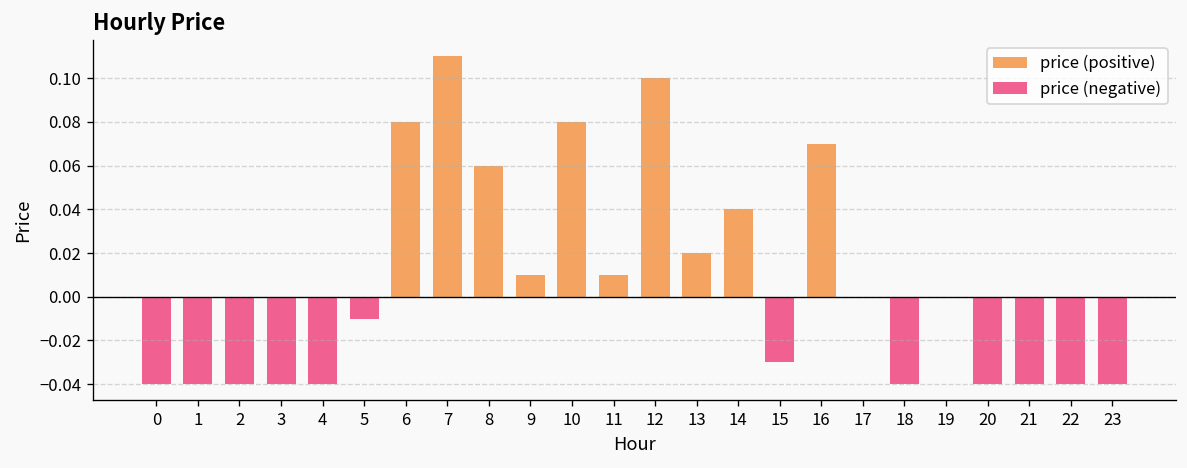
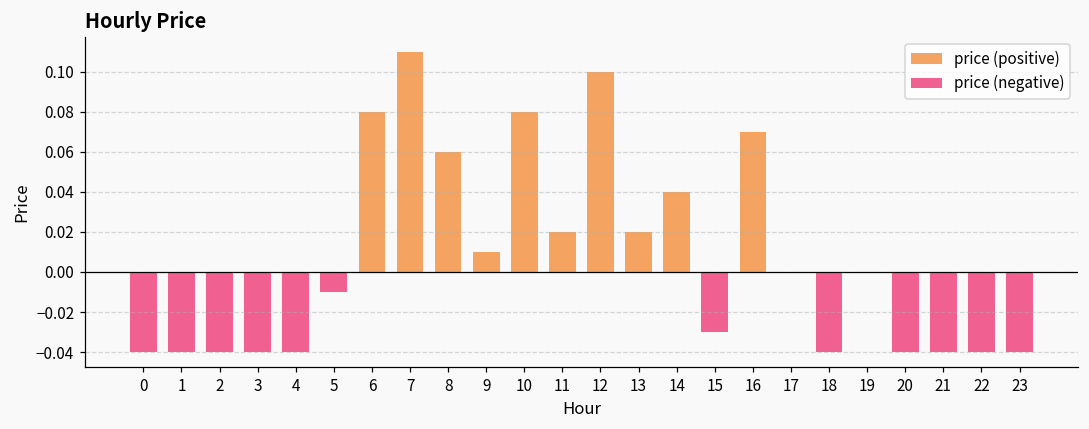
price (positive), 11: 0.01 -> 0.02
